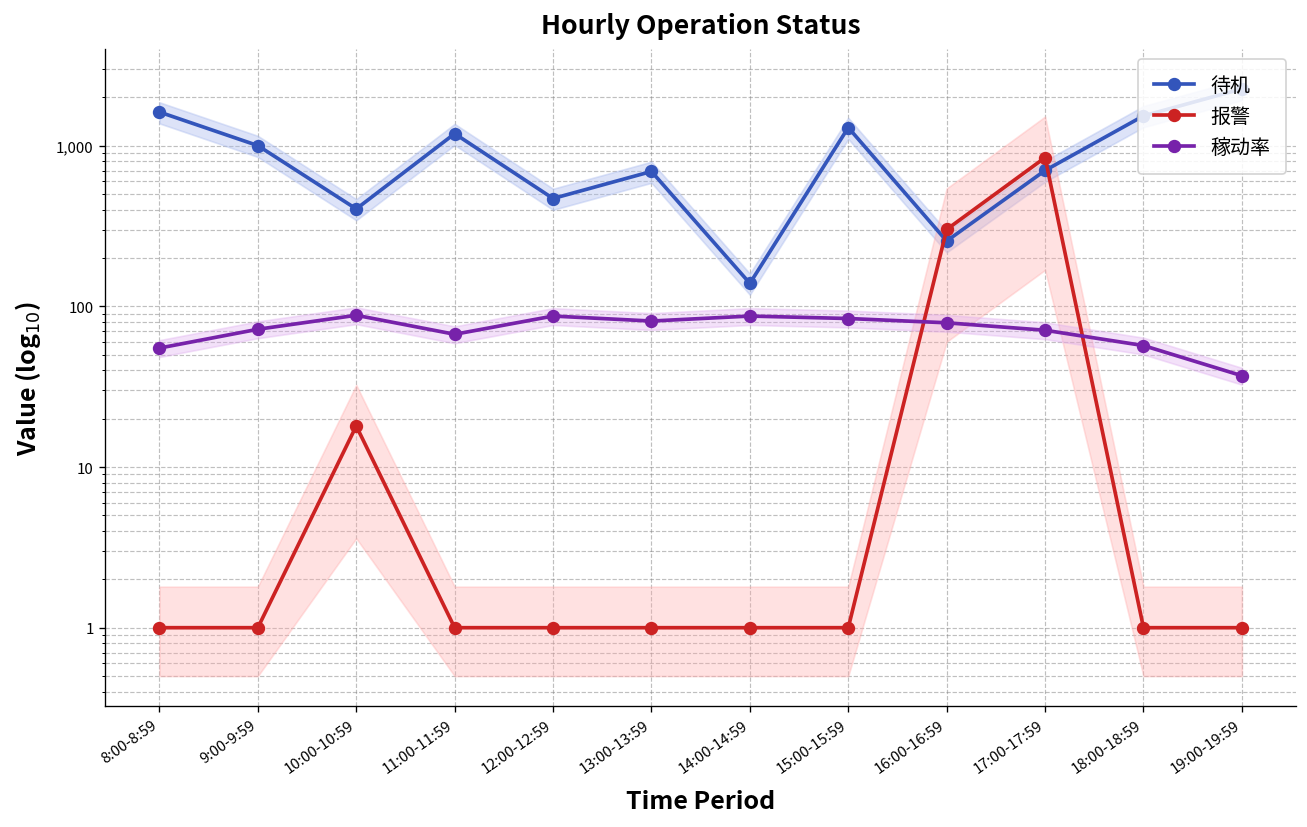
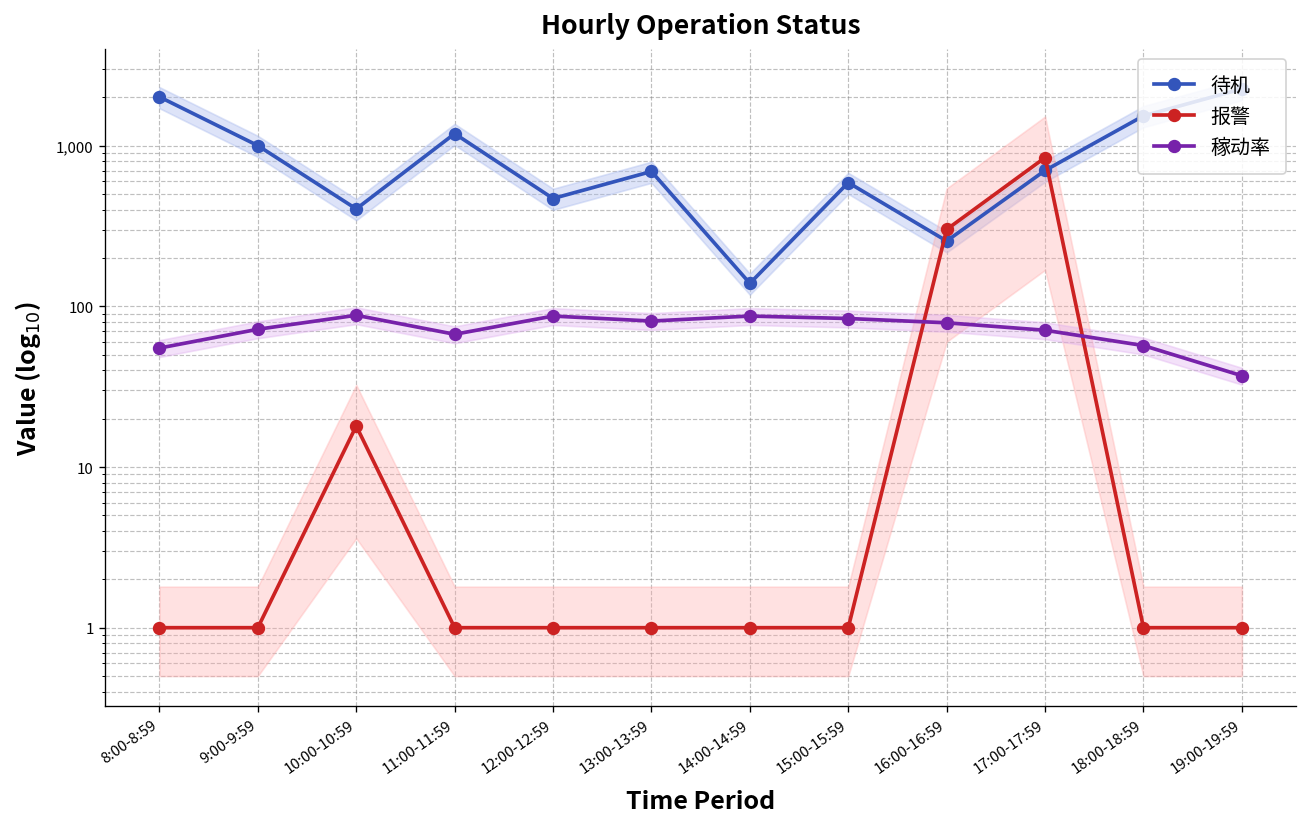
待机, 8:00-8:59: 1,600 -> 2,000
待机, 15:00-15:59: 1,300 -> 600
